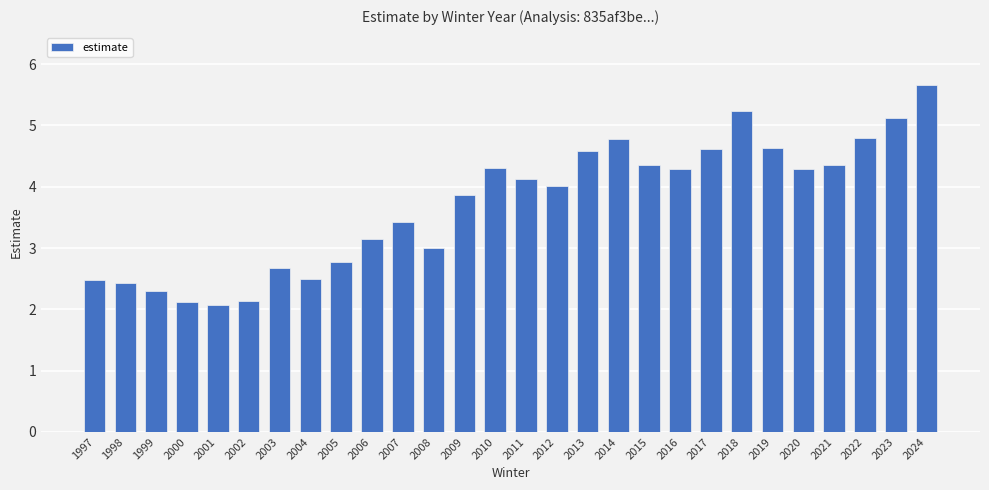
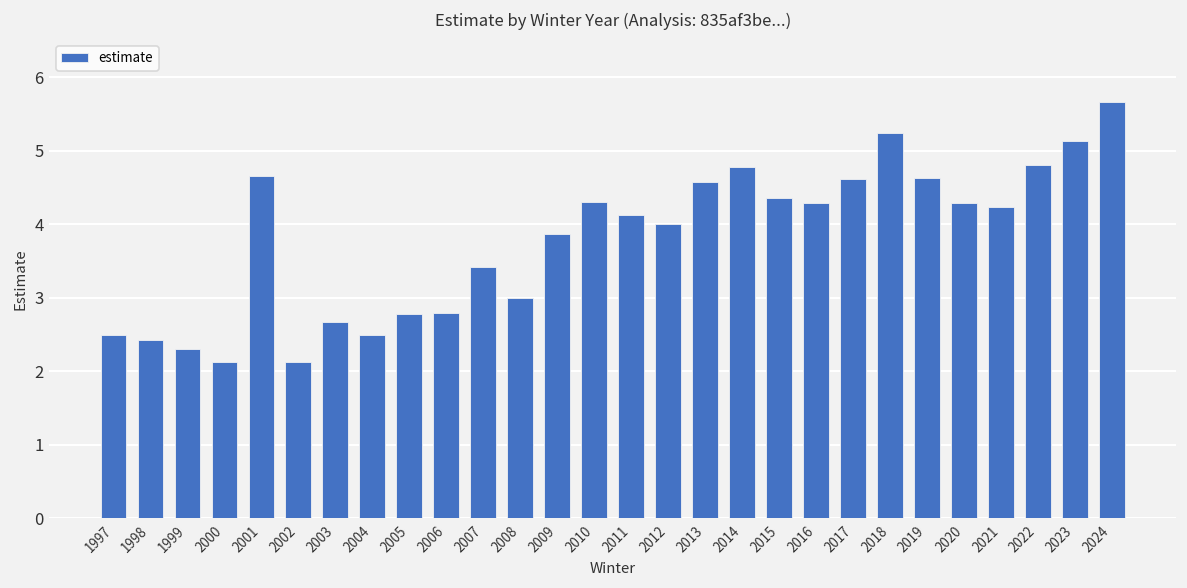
2001: 2.1 -> 4.7
2006: 3.1 -> 2.8
2021: 4.4 -> 4.2
